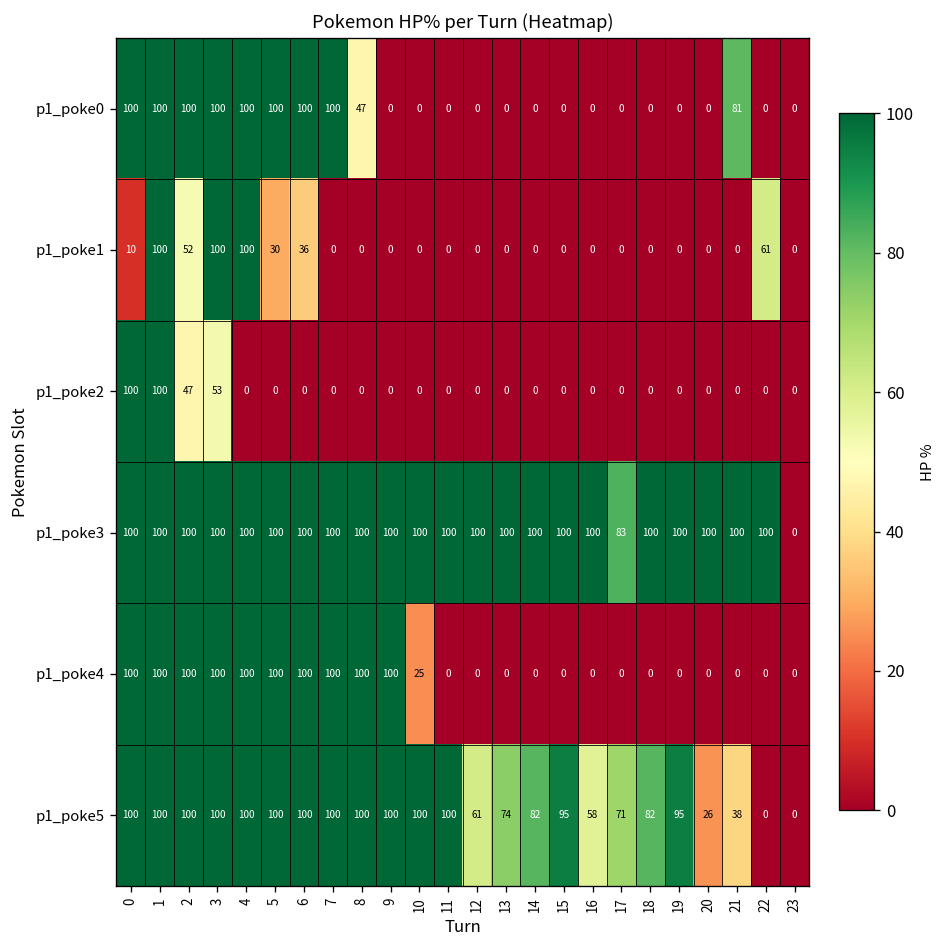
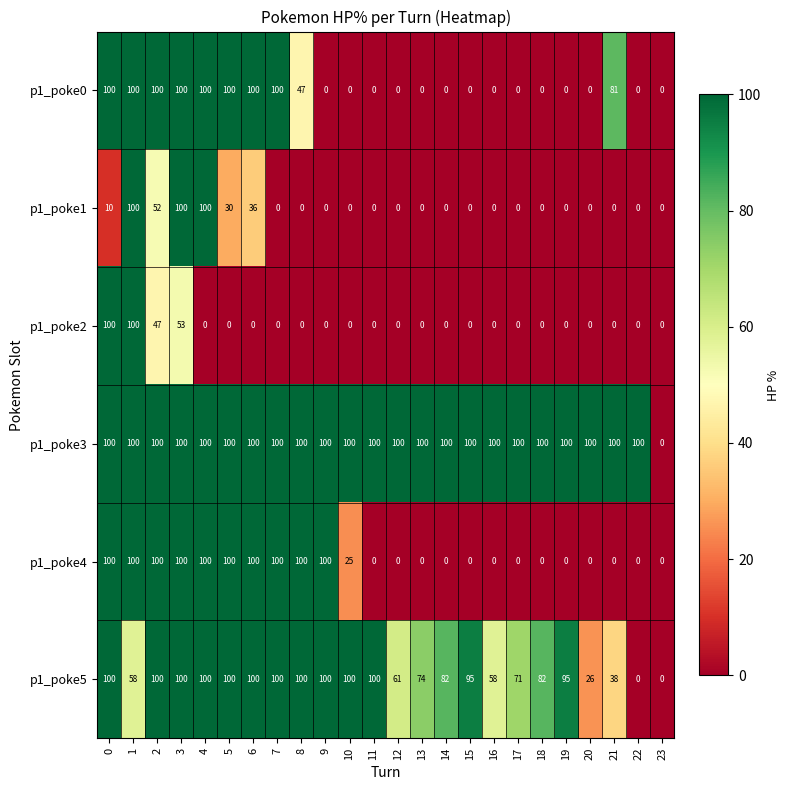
p1_poke1, 22: 61 -> 0
p1_poke3, 17: 83 -> 100
p1_poke5, 1: 100 -> 58
